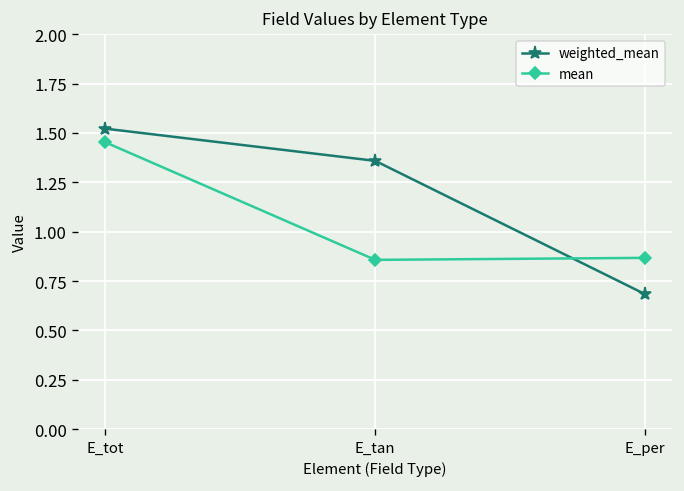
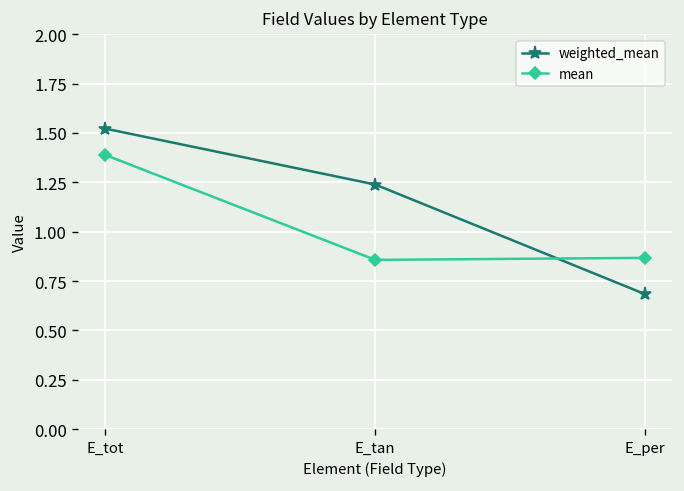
mean, E_tot: 1.45 -> 1.39
weighted_mean, E_tan: 1.36 -> 1.24
